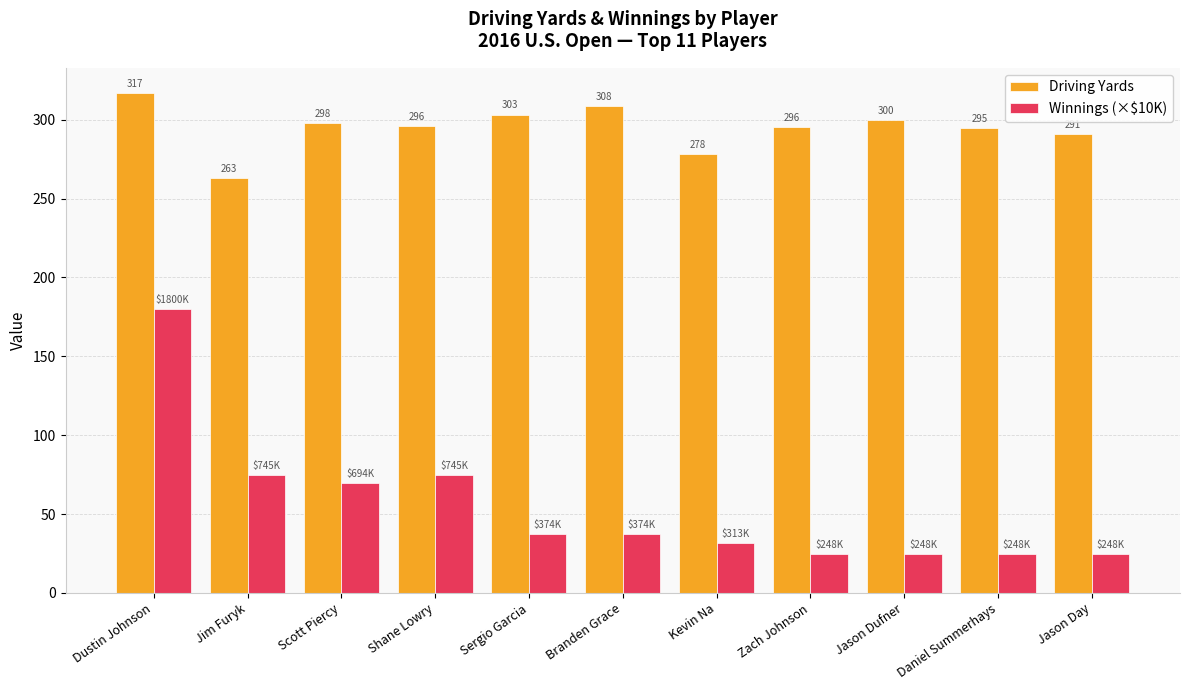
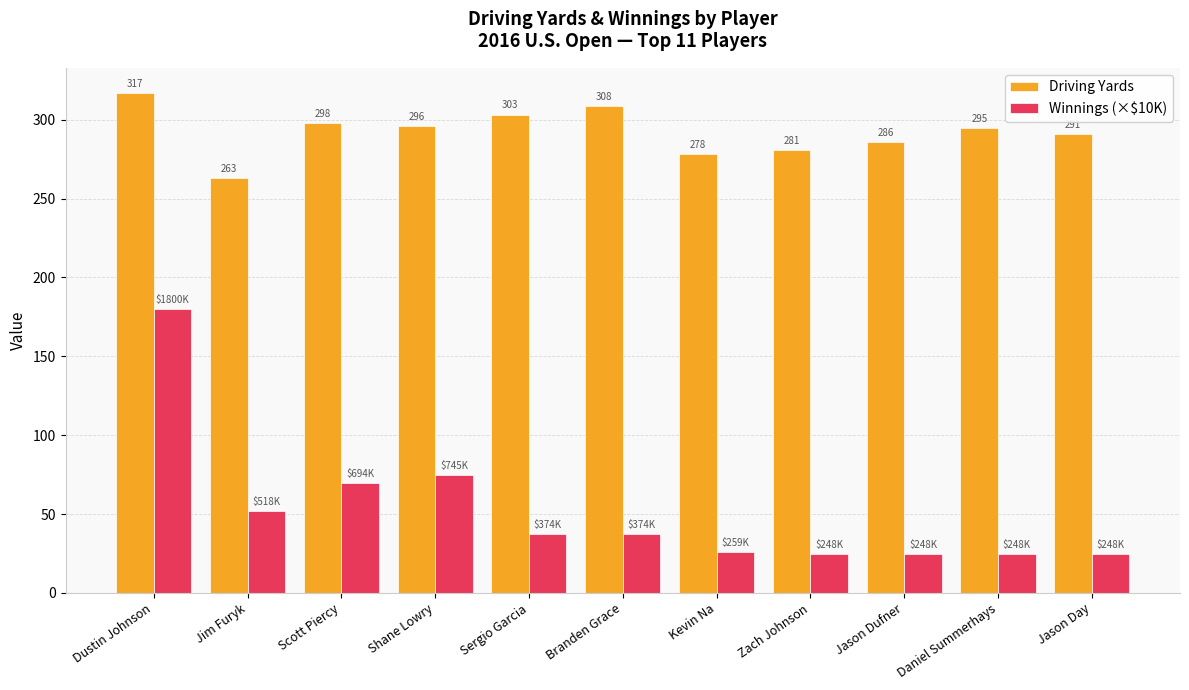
Winnings (×$10K), Jim Furyk: $745K -> $518K
Winnings (×$10K), Kevin Na: $313K -> $259K
Driving Yards, Zach Johnson: 296 -> 281
Driving Yards, Jason Dufner: 300 -> 286
